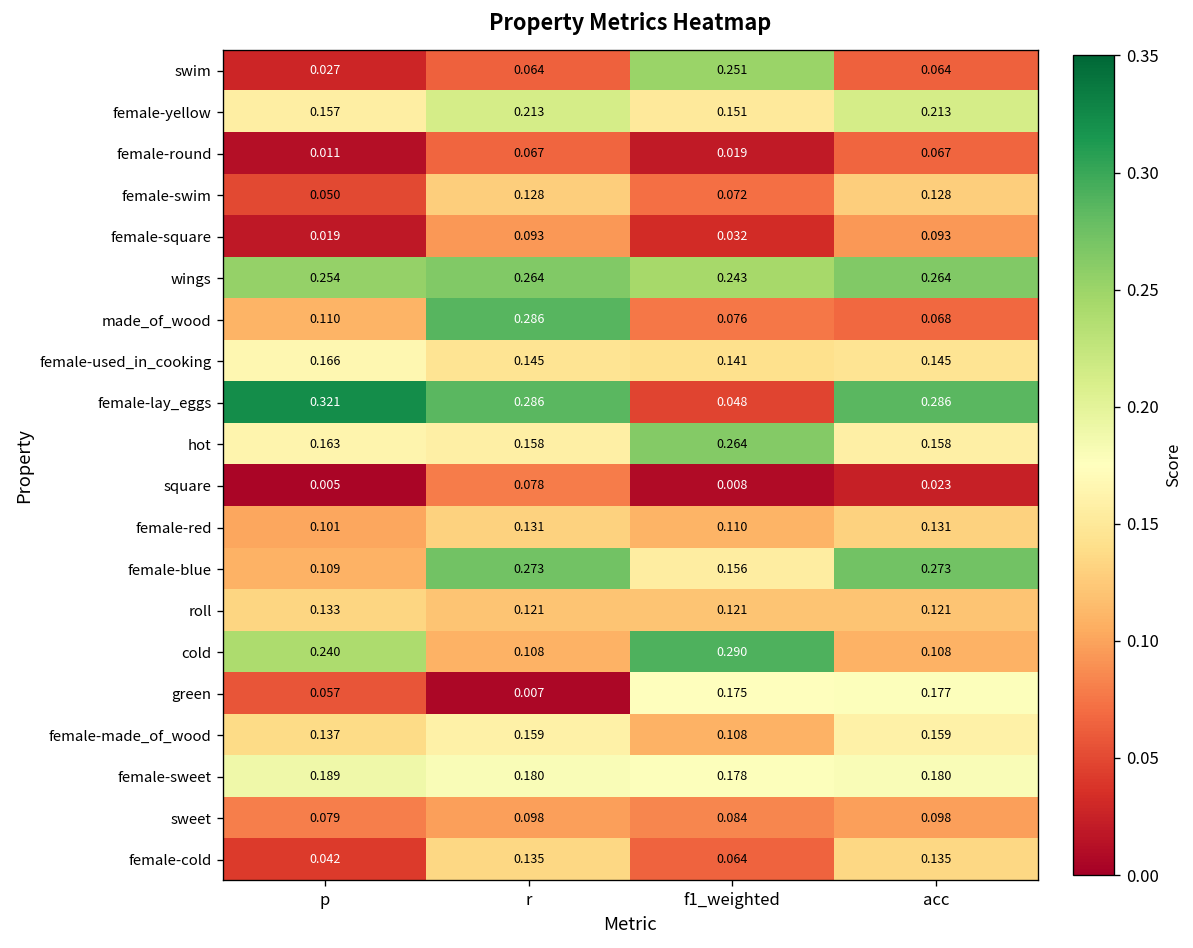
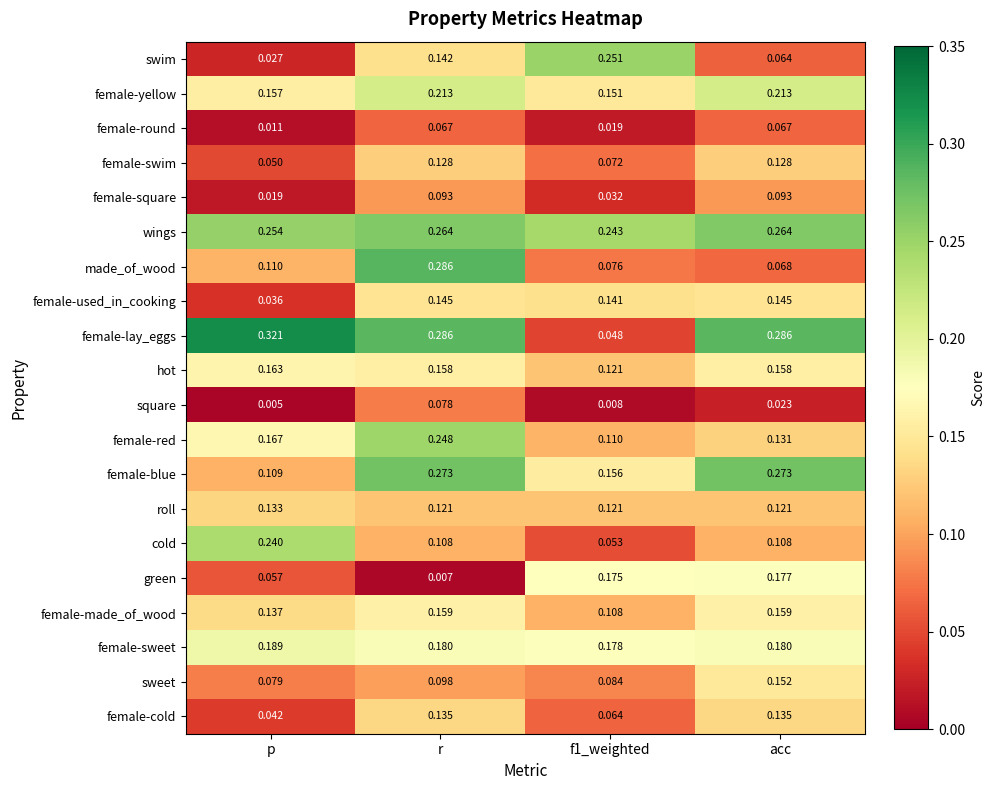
swim, r: 0.064 -> 0.142
female-used_in_cooking, p: 0.166 -> 0.036
hot, f1_weighted: 0.264 -> 0.121
female-red, p: 0.101 -> 0.167
female-red, r: 0.131 -> 0.248
cold, f1_weighted: 0.290 -> 0.053
sweet, acc: 0.098 -> 0.152
